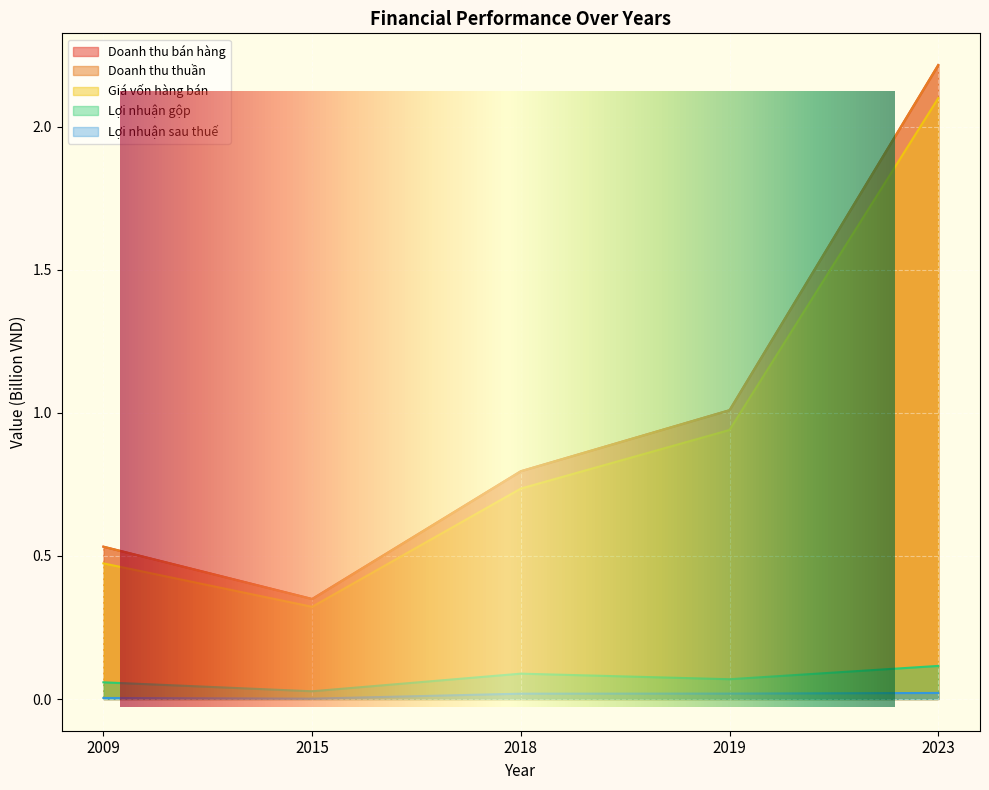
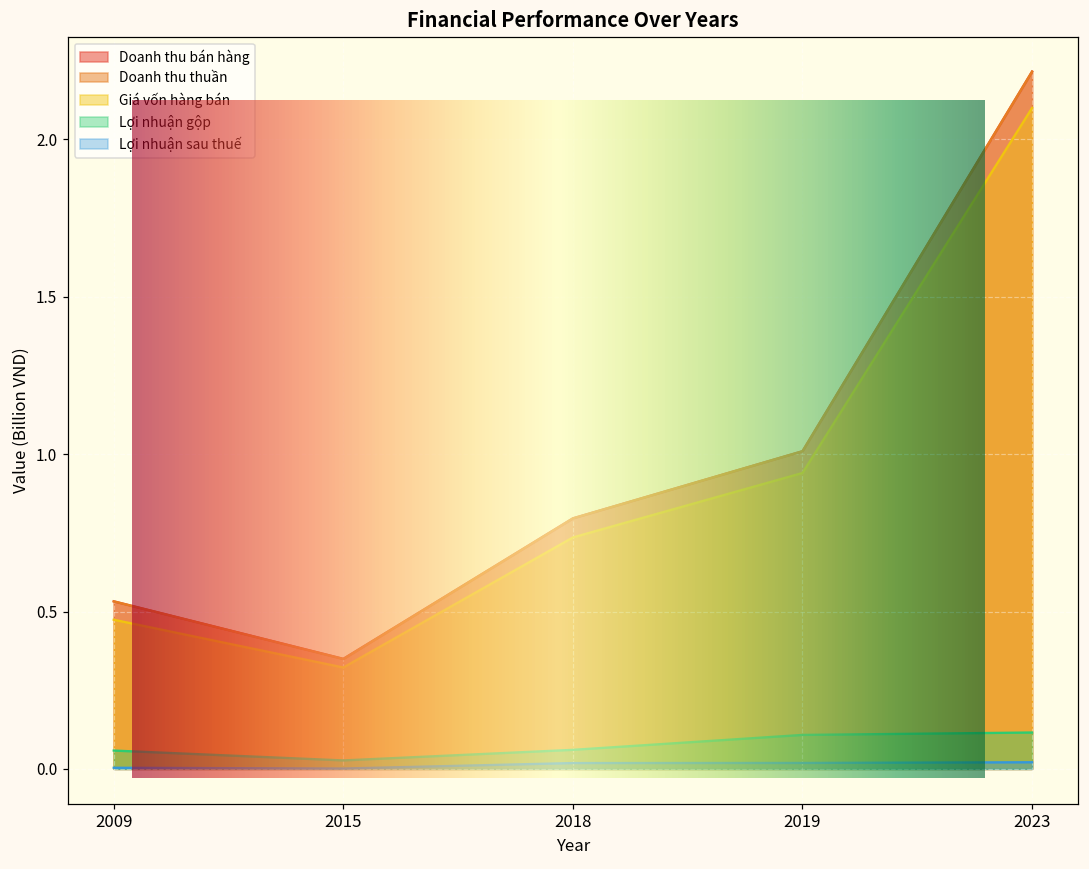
Financial Performance Over Years, Lợi nhuận gộp, 2018: 0.09 -> 0.06
Financial Performance Over Years, Lợi nhuận gộp, 2019: 0.07 -> 0.11
